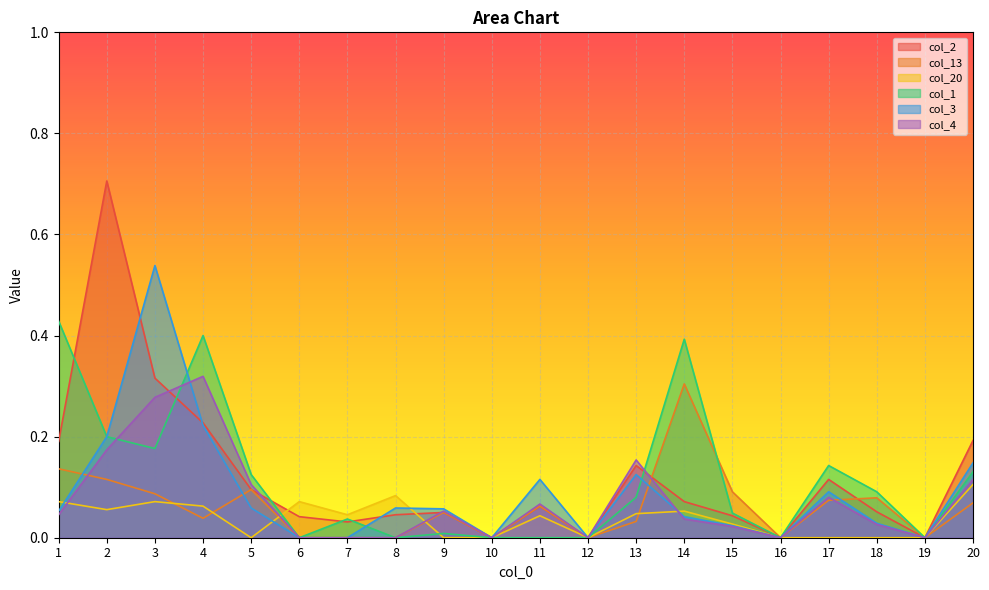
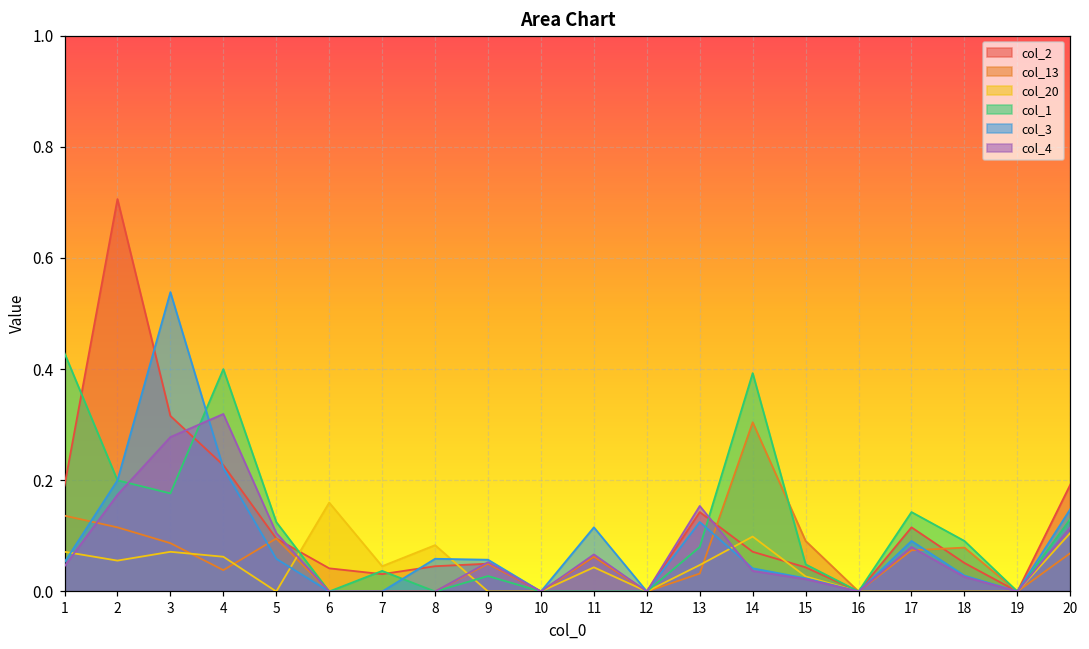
col_20, 6: 0.07 -> 0.16
col_1, 9: 0.01 -> 0.03
col_20, 14: 0.05 -> 0.10
